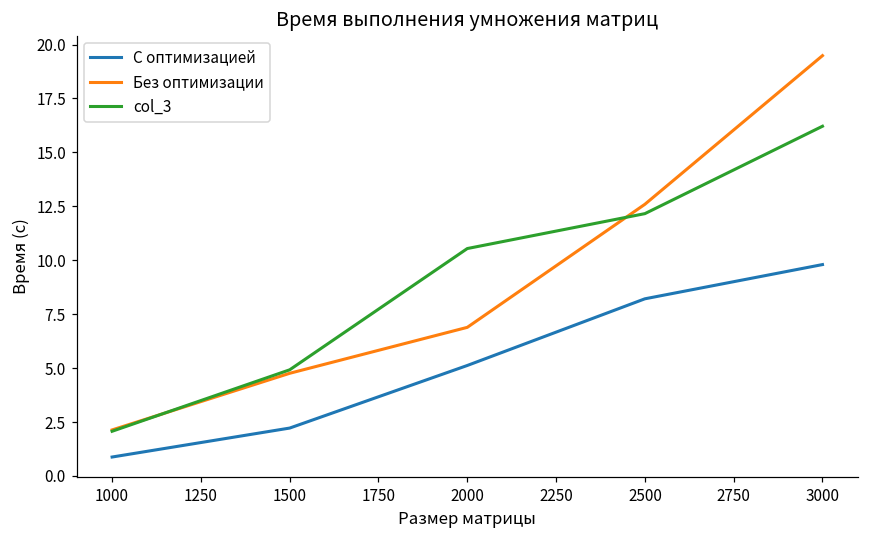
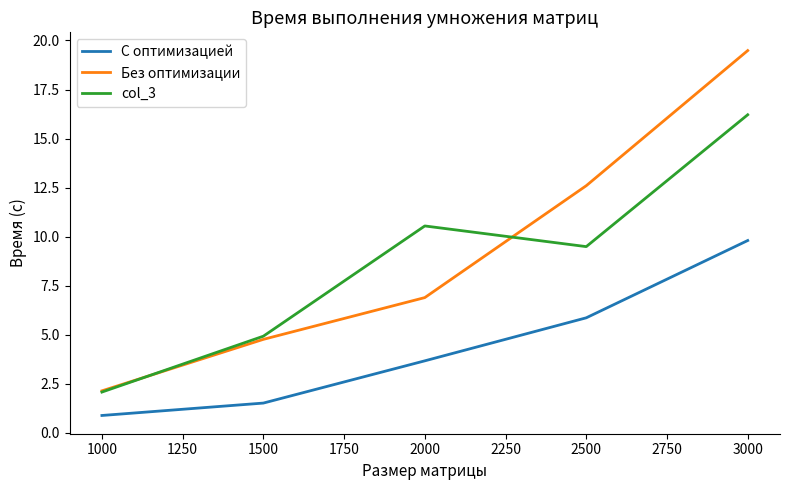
С оптимизацией, 1500: 2.2 -> 1.5
С оптимизацией, 2000: 5.1 -> 3.7
С оптимизацией, 2500: 8.2 -> 5.9
col_3, 2500: 12.2 -> 9.5
